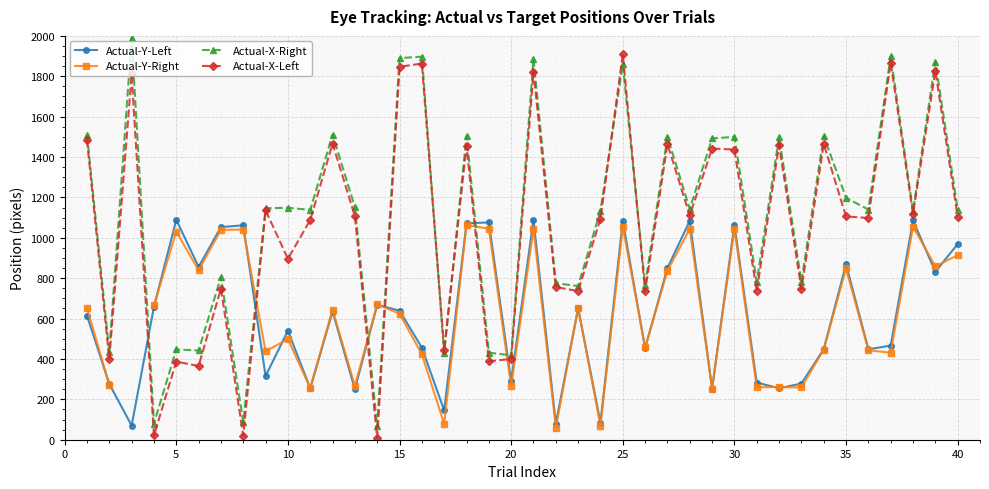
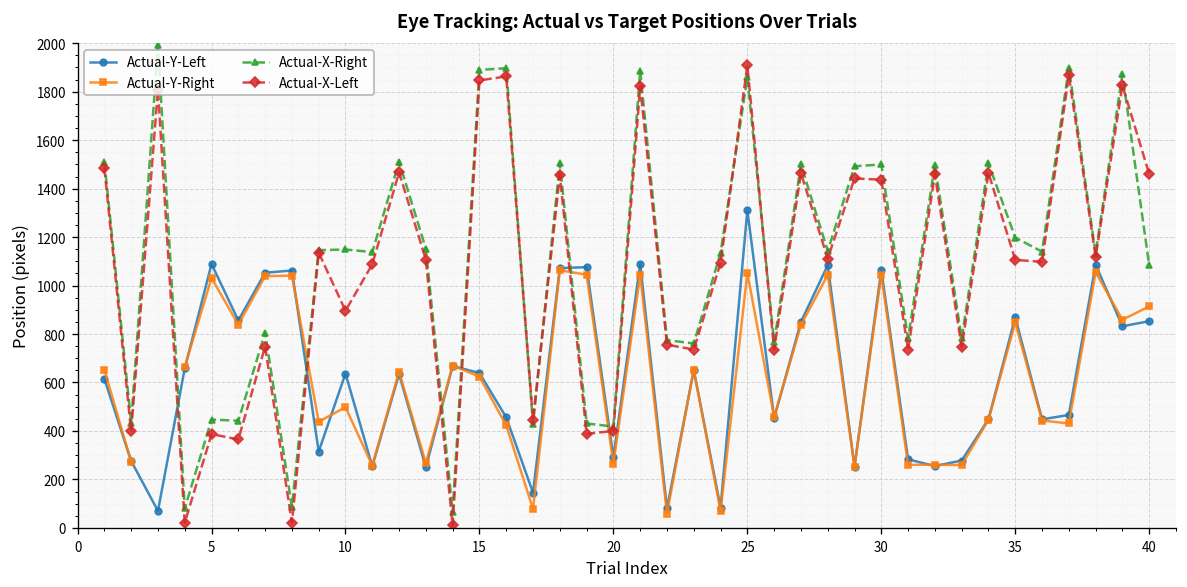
Actual-Y-Left, 10: 540 -> 640
Actual-Y-Left, 25: 1080 -> 1310
Actual-Y-Left, 40: 970 -> 850
Actual-X-Right, 40: 1140 -> 1080
Actual-X-Left, 40: 1110 -> 1460
